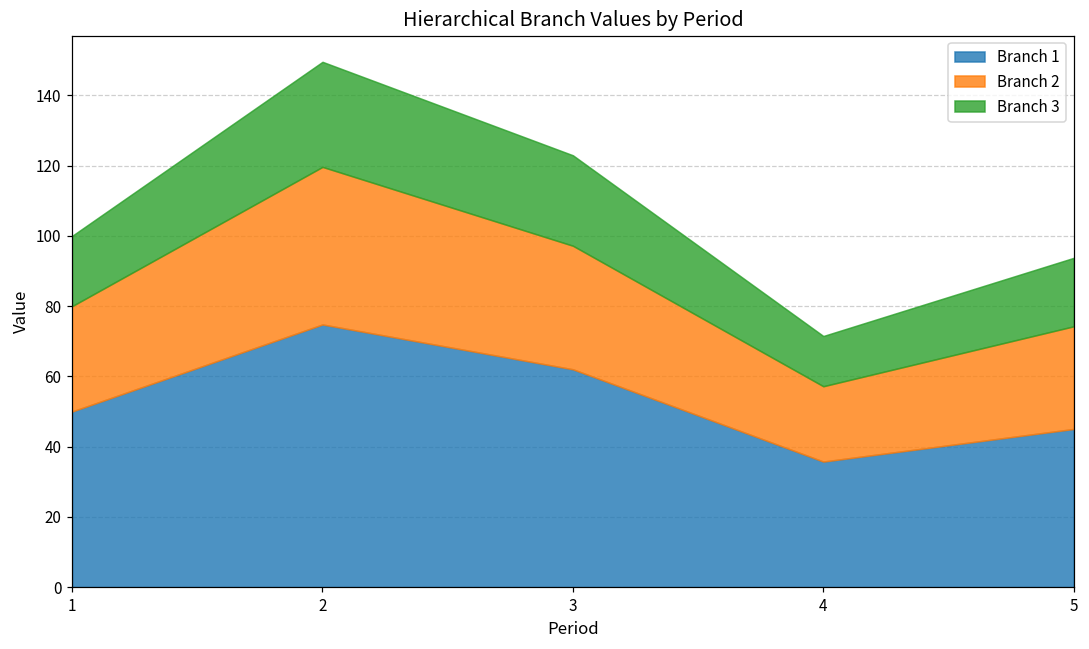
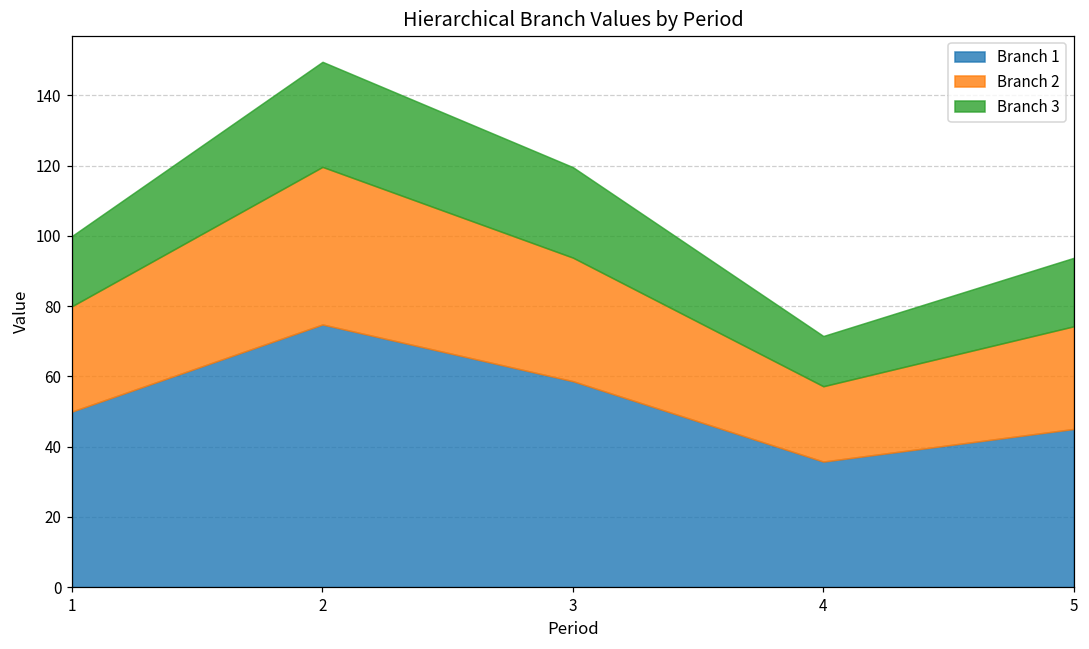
Branch 1, 3: 62 -> 59
